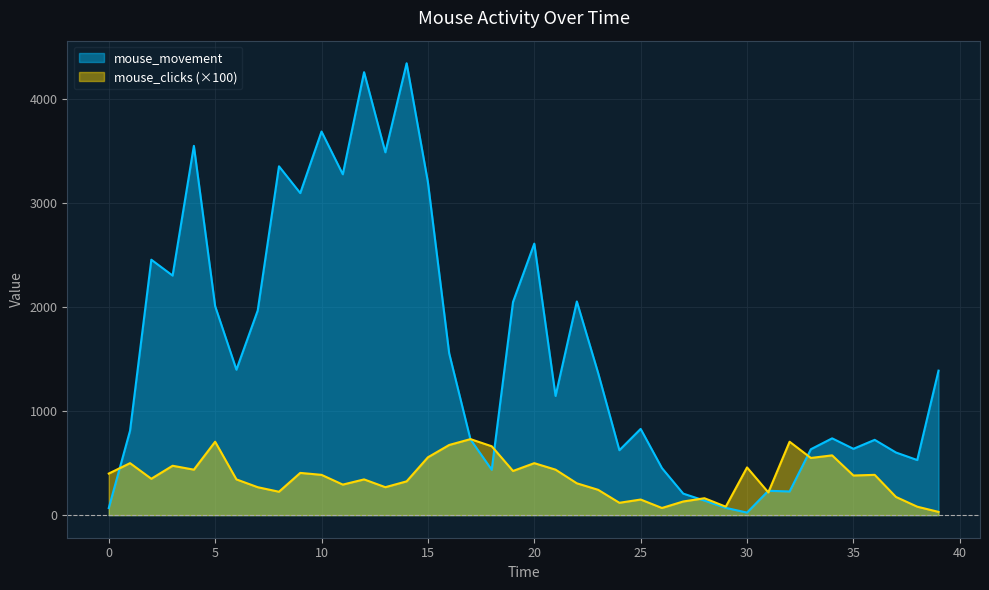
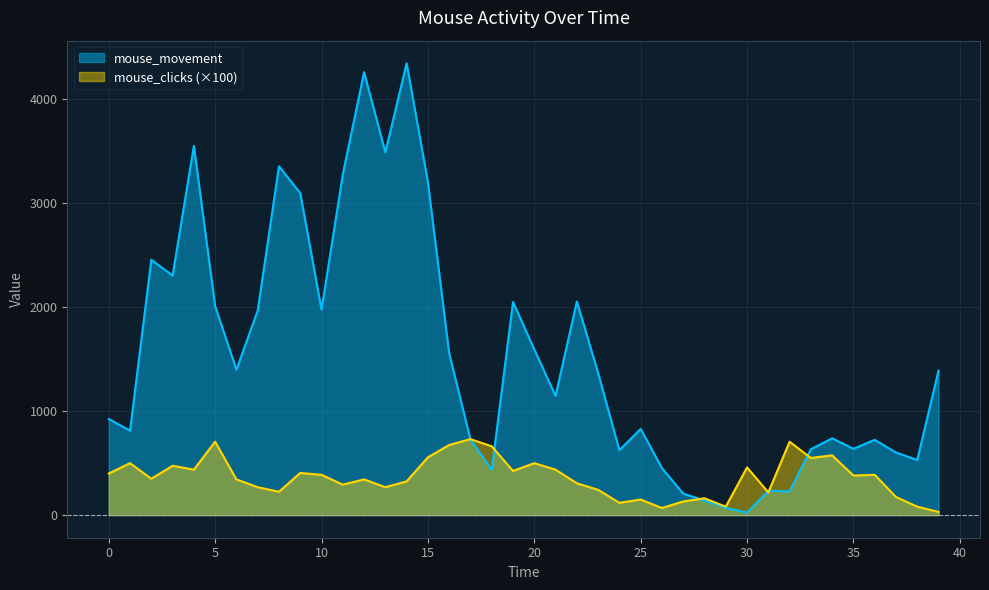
mouse_movement, 0: 70 -> 920
mouse_movement, 10: 3690 -> 1980
mouse_movement, 20: 2610 -> 1590
